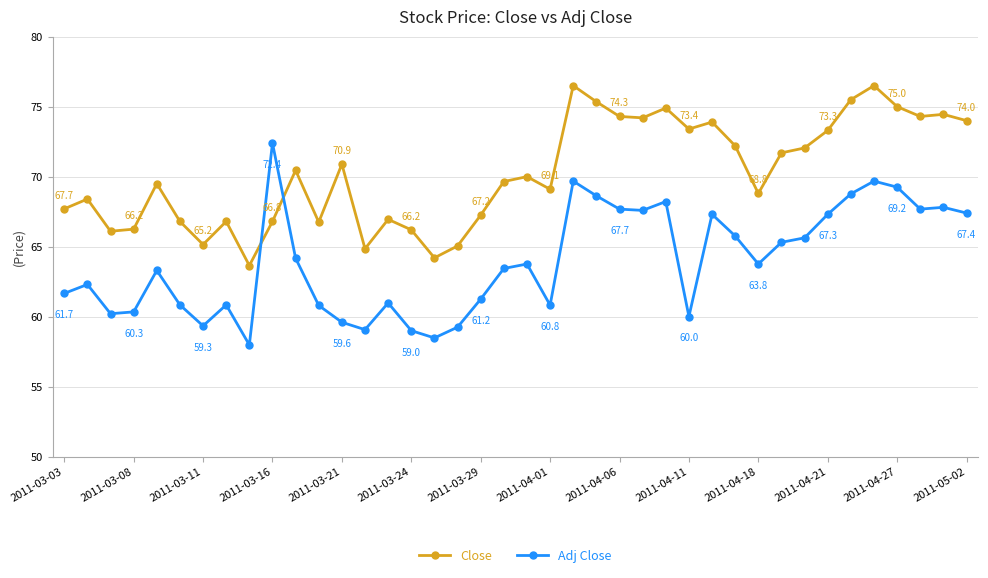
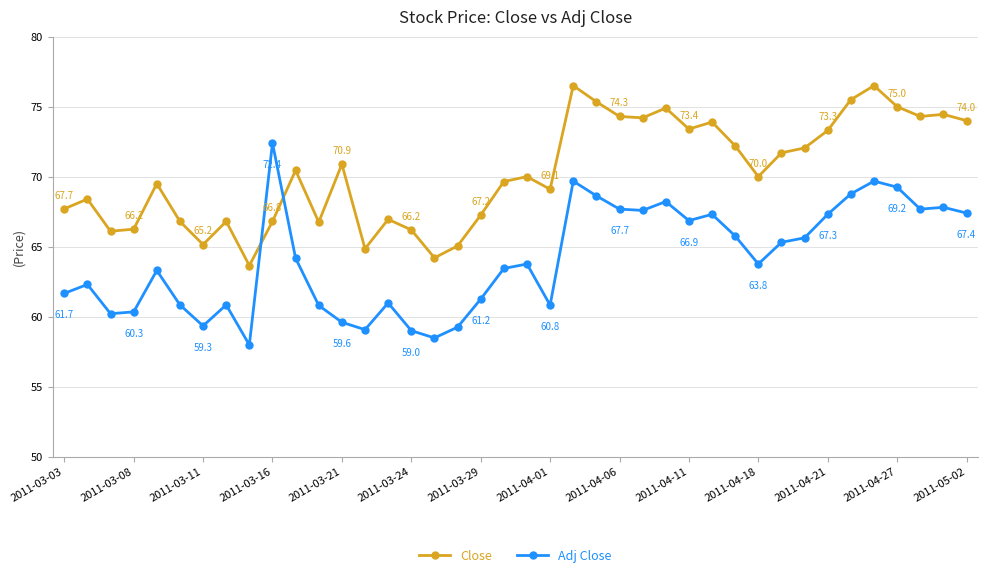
Adj Close, 2011-04-11: 60.0 -> 66.9
Close, 2011-04-18: 68.8 -> 70.0
